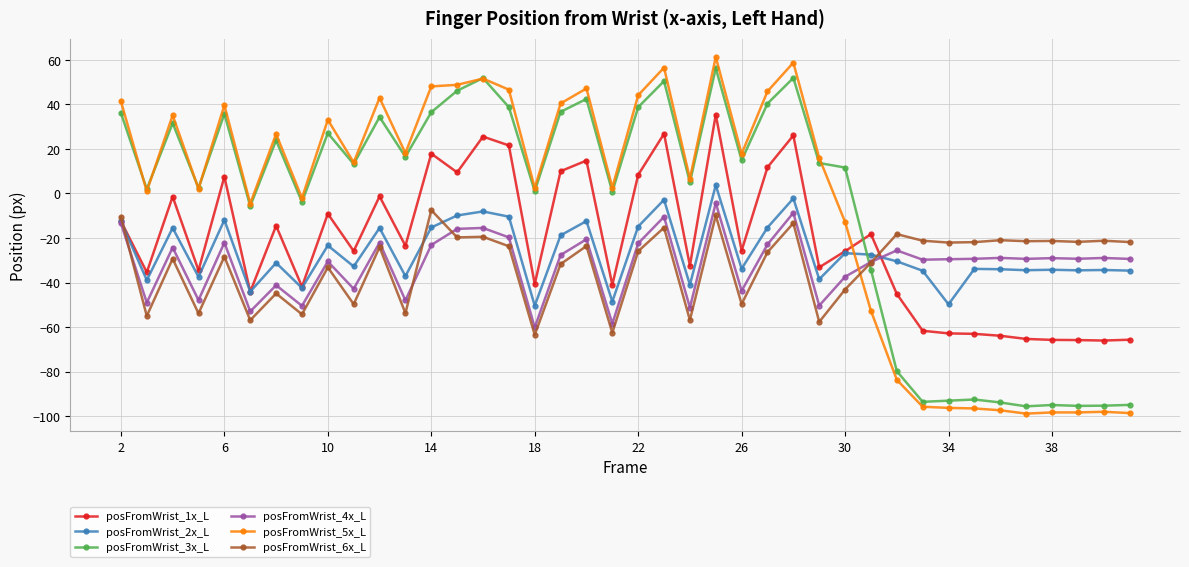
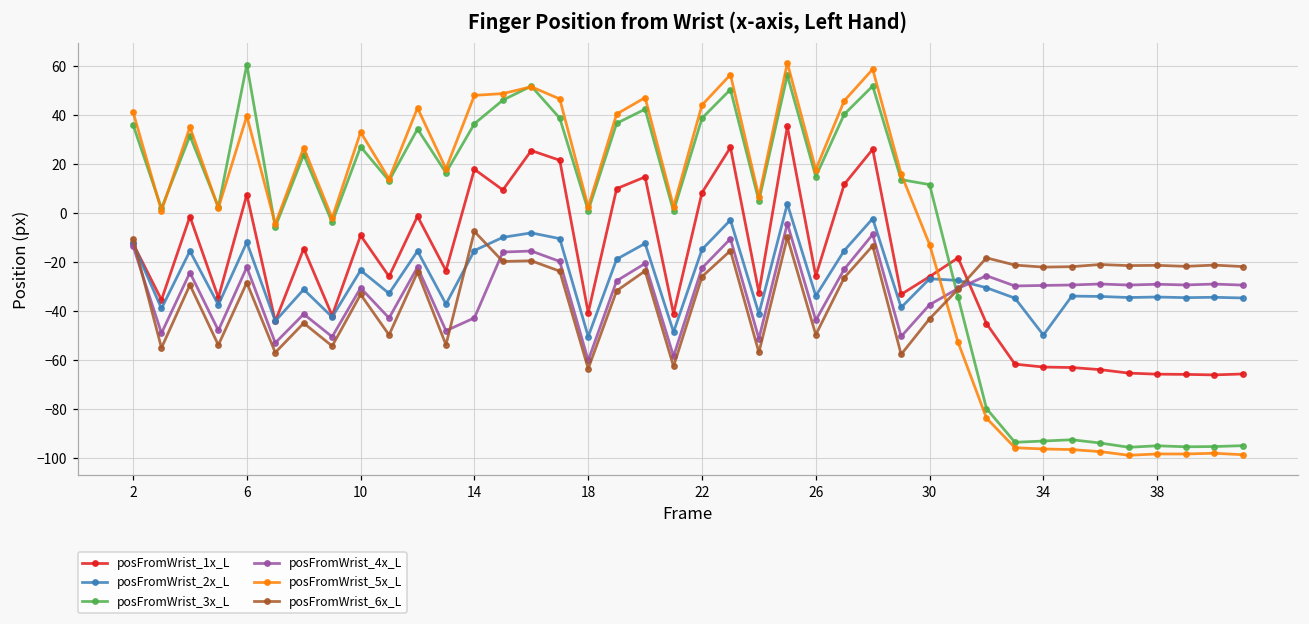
posFromWrist_3x_L, 6: 36 -> 61
posFromWrist_4x_L, 14: -23 -> -43
